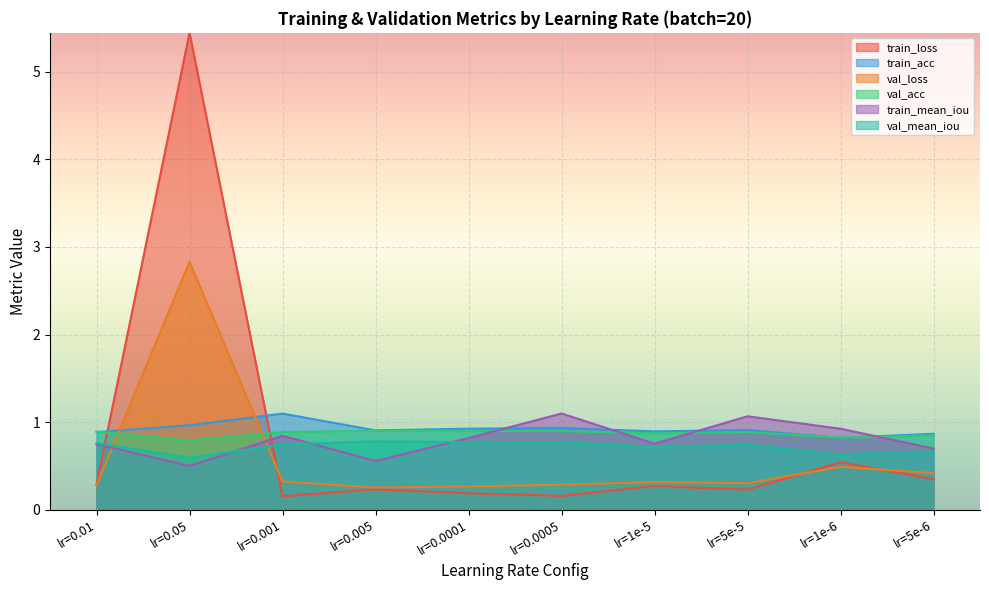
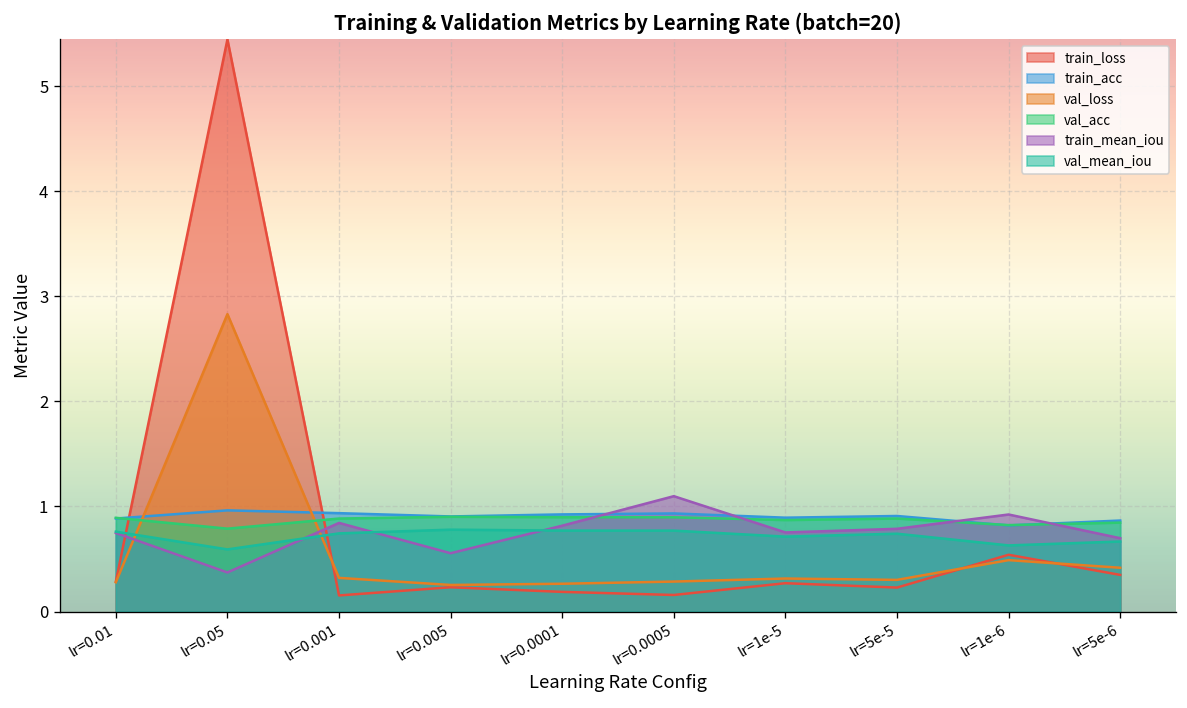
train_mean_iou, lr=0.05: 0.5 -> 0.4
train_acc, lr=0.001: 1.1 -> 0.9
train_mean_iou, lr=5e-5: 1.1 -> 0.8
